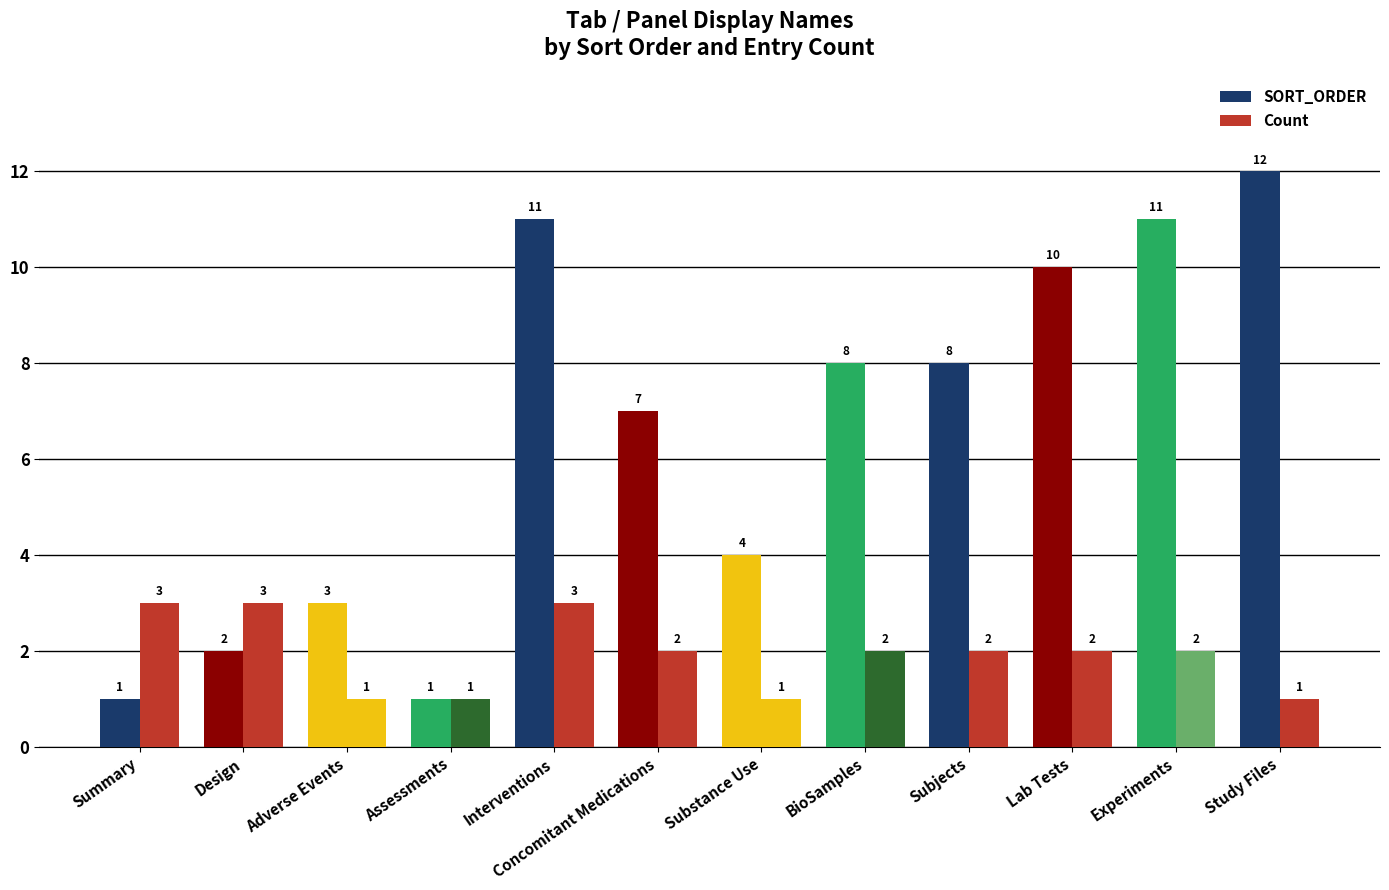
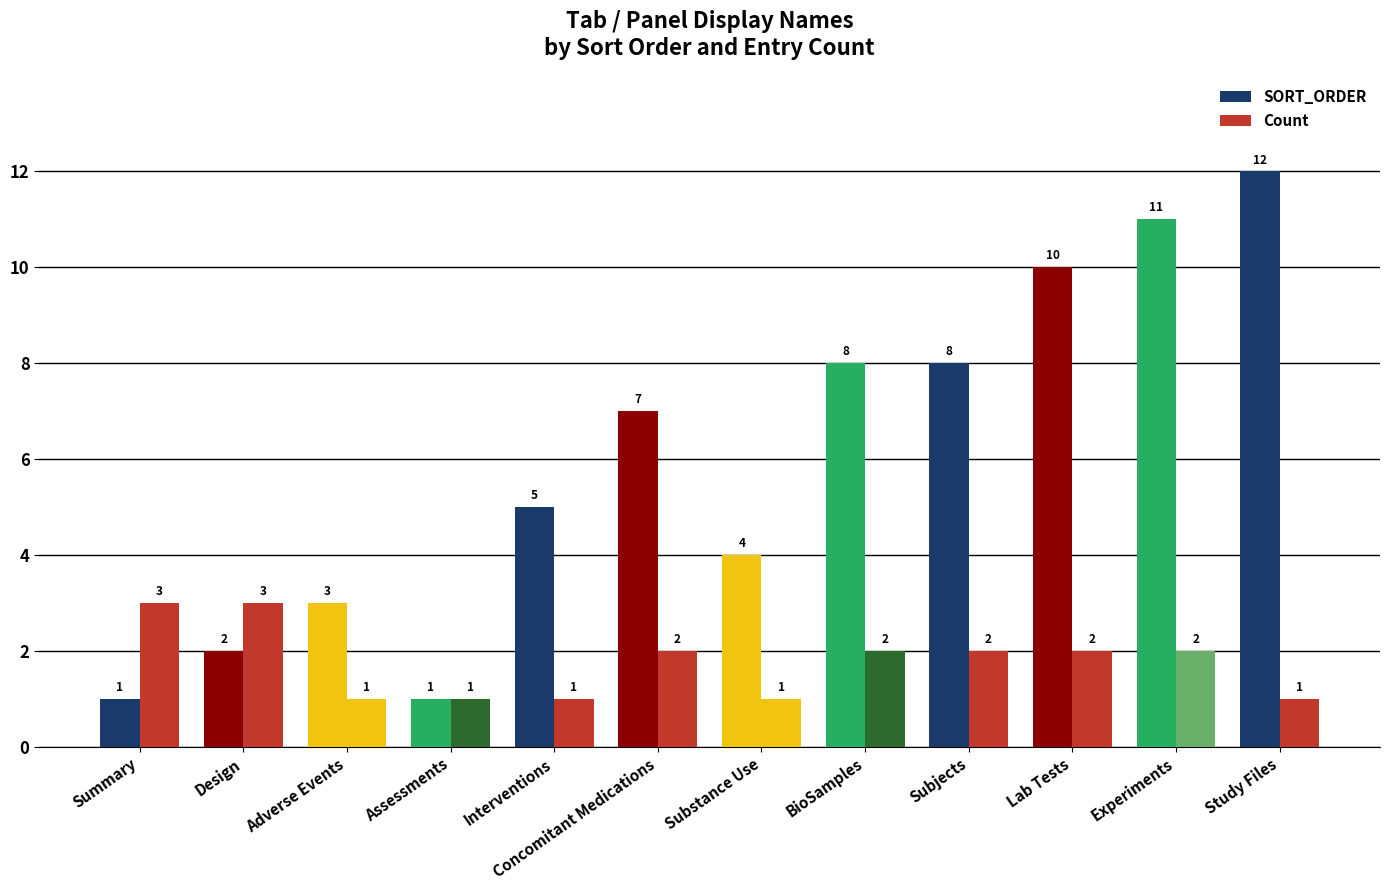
SORT_ORDER, Interventions: 11 -> 5
Count, Interventions: 3 -> 1
